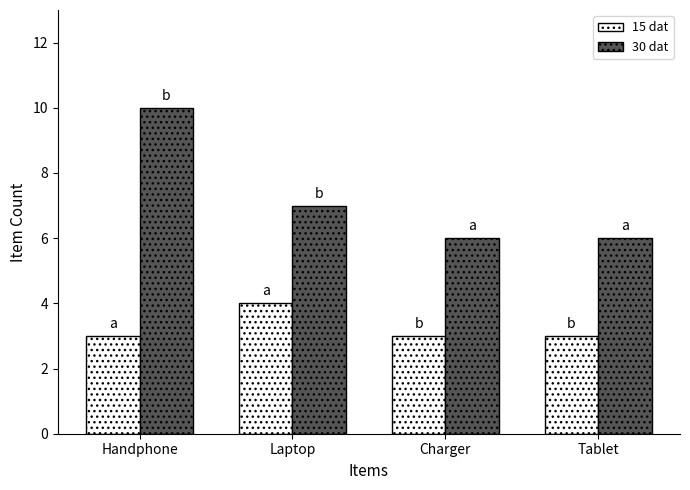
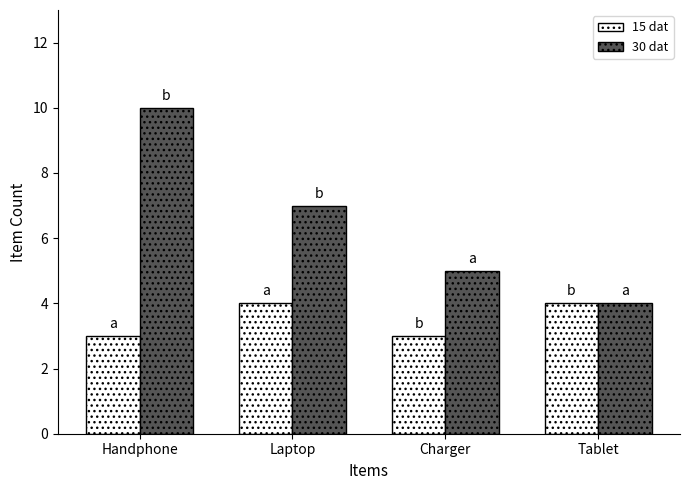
30 dat, Charger: 6 -> 5
15 dat, Tablet: 3 -> 4
30 dat, Tablet: 6 -> 4
